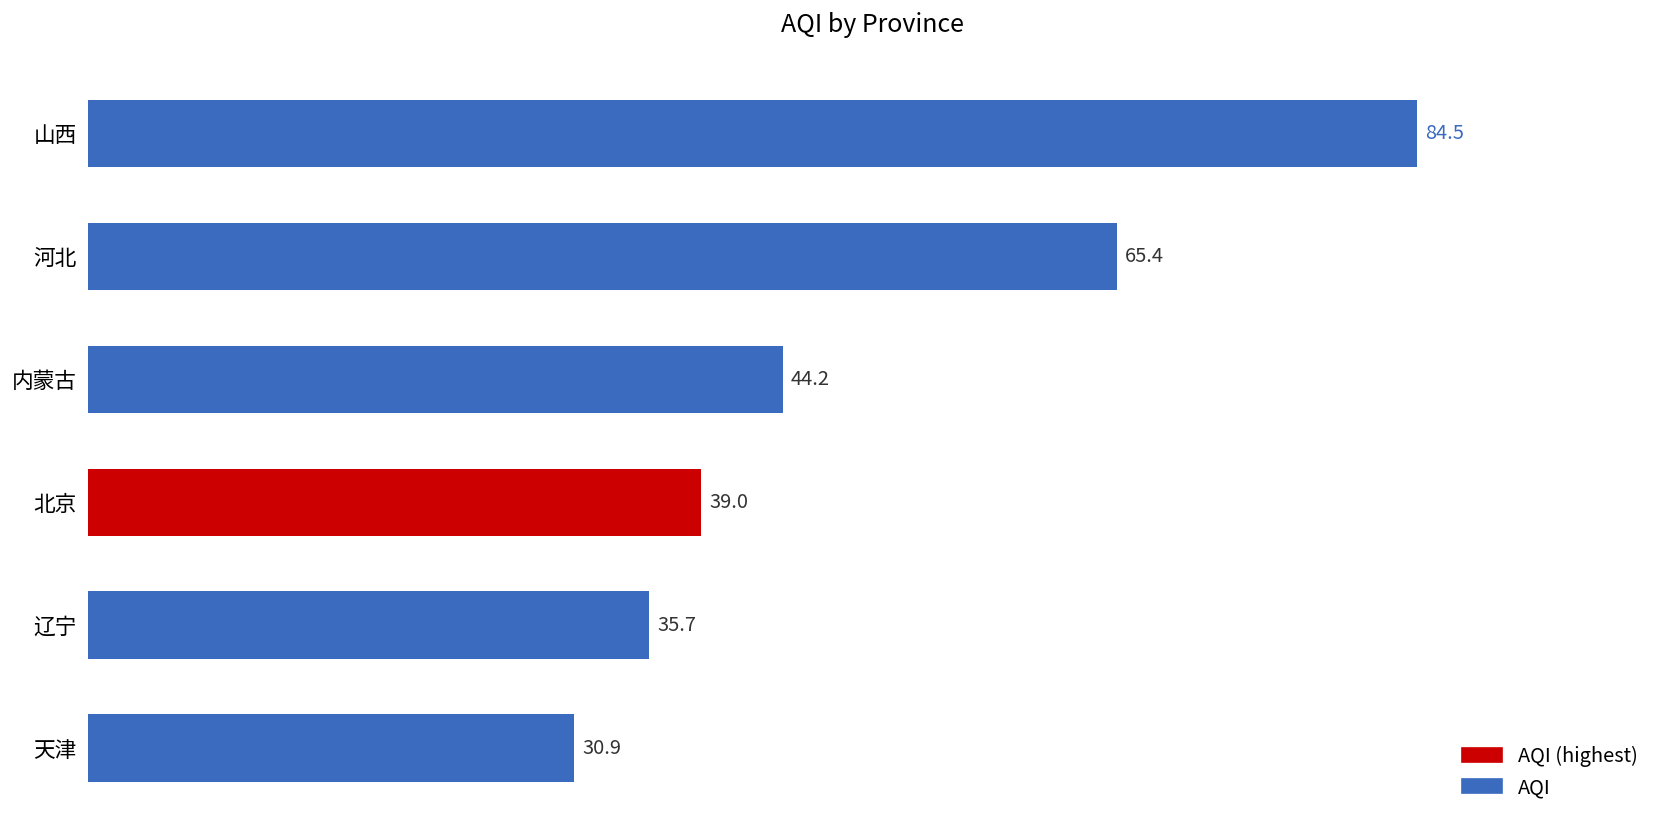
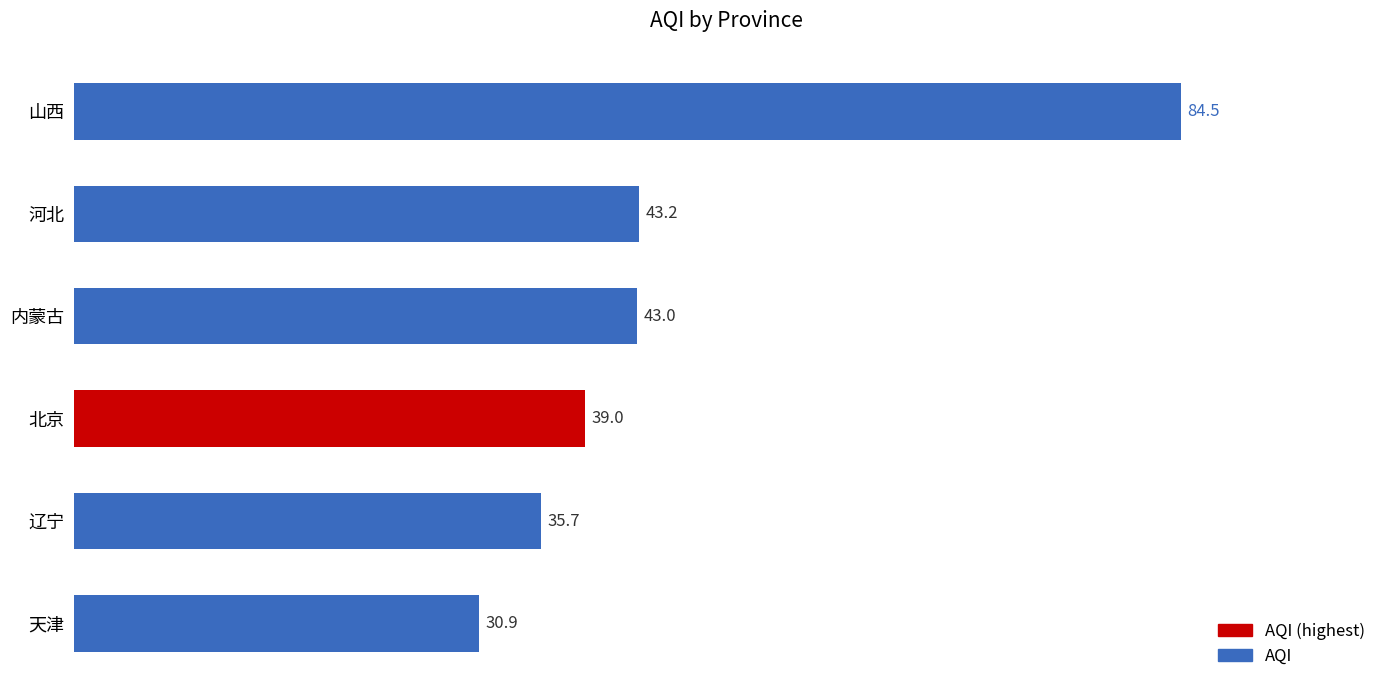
河北: 65.4 -> 43.2
内蒙古: 44.2 -> 43.0
